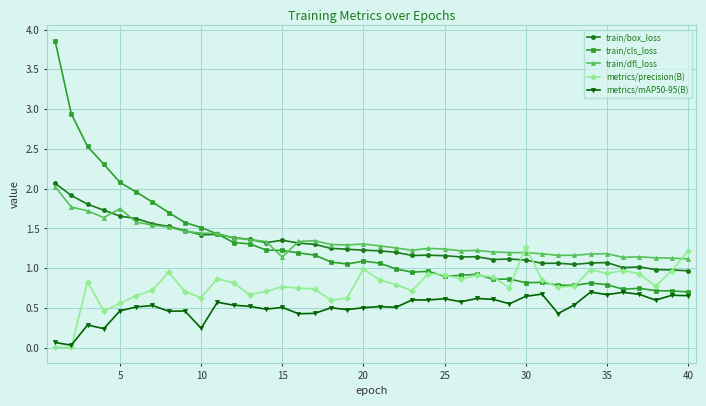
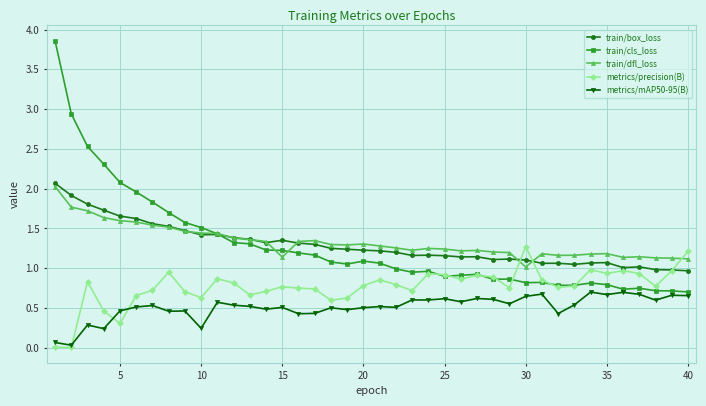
train/dfl_loss, 5: 1.7 -> 1.6
metrics/precision(B), 5: 0.6 -> 0.3
metrics/precision(B), 20: 1.0 -> 0.8
train/dfl_loss, 30: 1.2 -> 1.0
